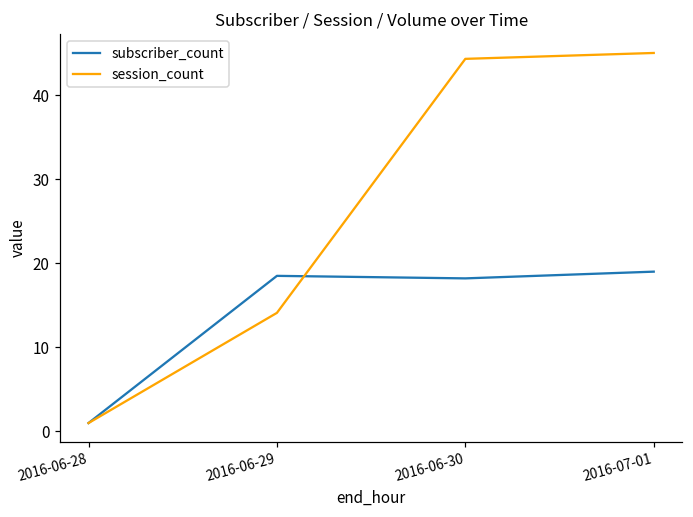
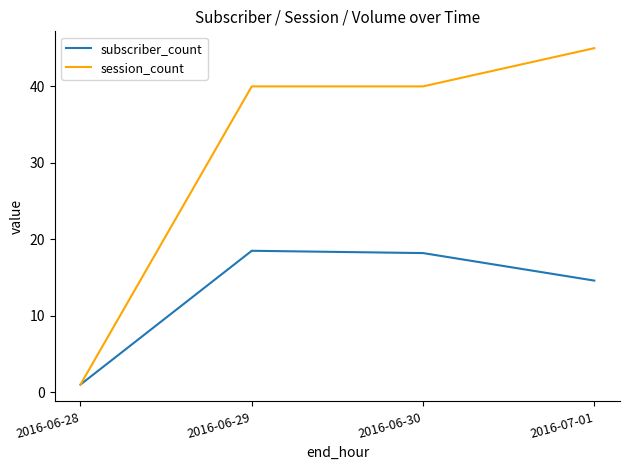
session_count, 2016-06-29: 14 -> 40
session_count, 2016-06-30: 44 -> 40
subscriber_count, 2016-07-01: 19 -> 15
